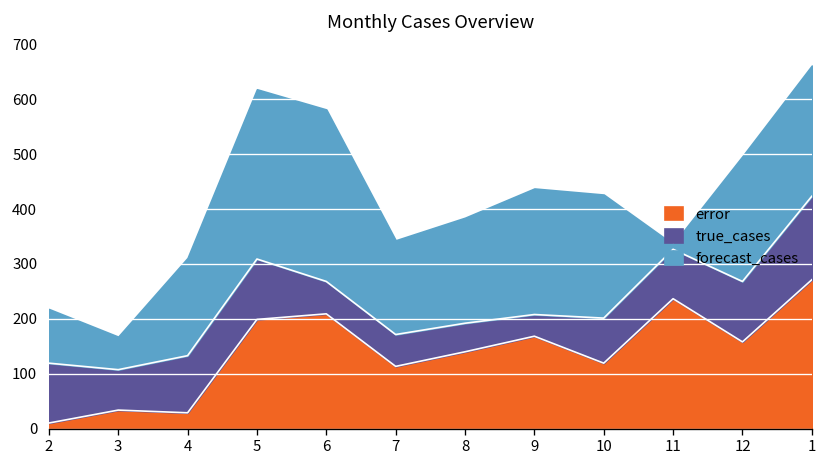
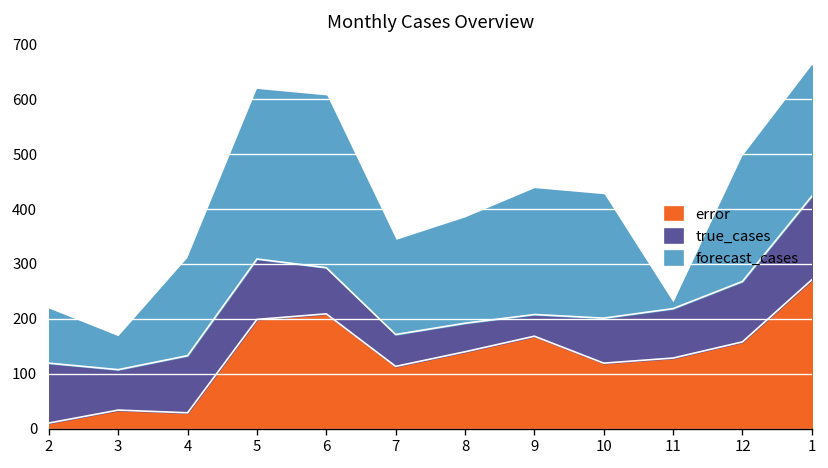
true_cases, 6: 60 -> 80
error, 11: 240 -> 130
